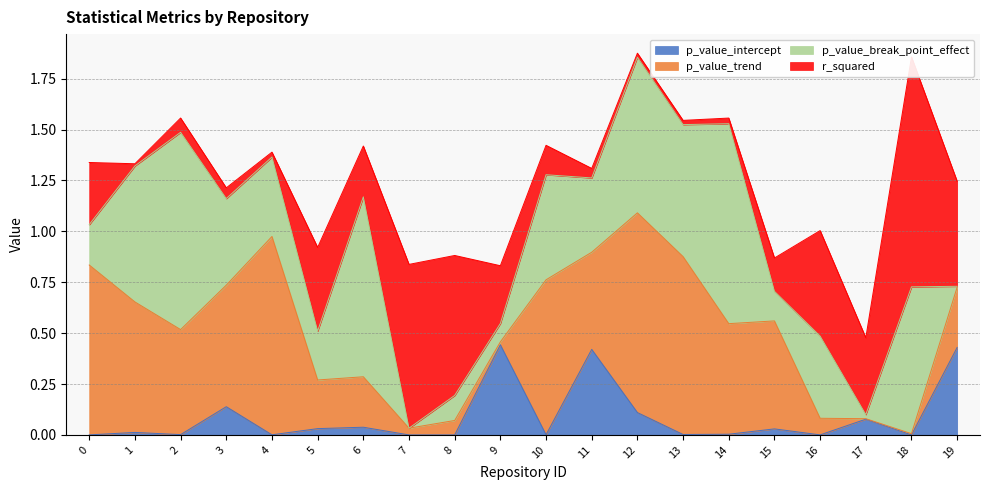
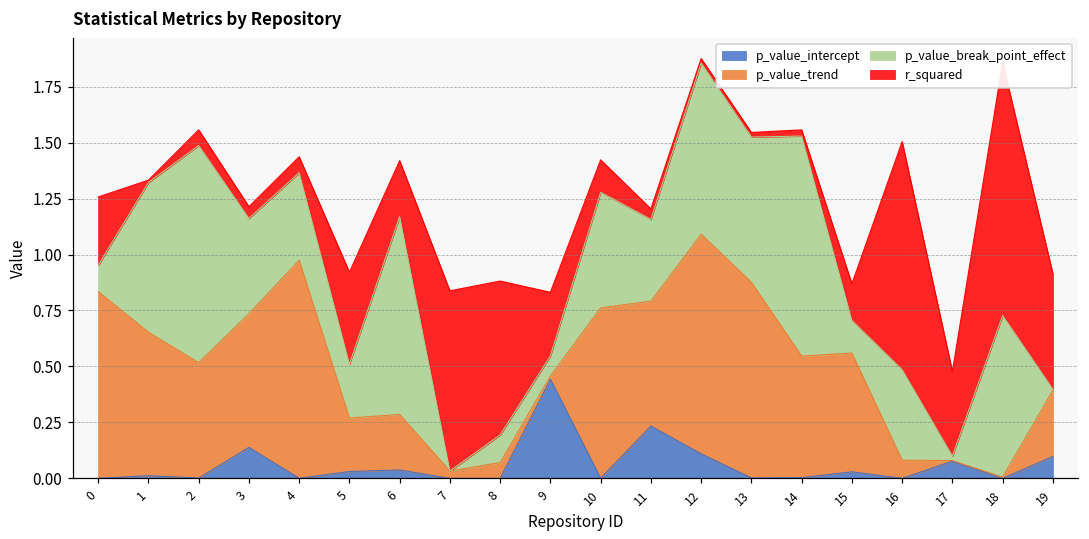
p_value_break_point_effect, 0: 0.20 -> 0.12
r_squared, 4: 0.02 -> 0.07
p_value_intercept, 11: 0.42 -> 0.23
p_value_trend, 11: 0.48 -> 0.56
r_squared, 16: 0.52 -> 1.02
p_value_intercept, 19: 0.43 -> 0.10
